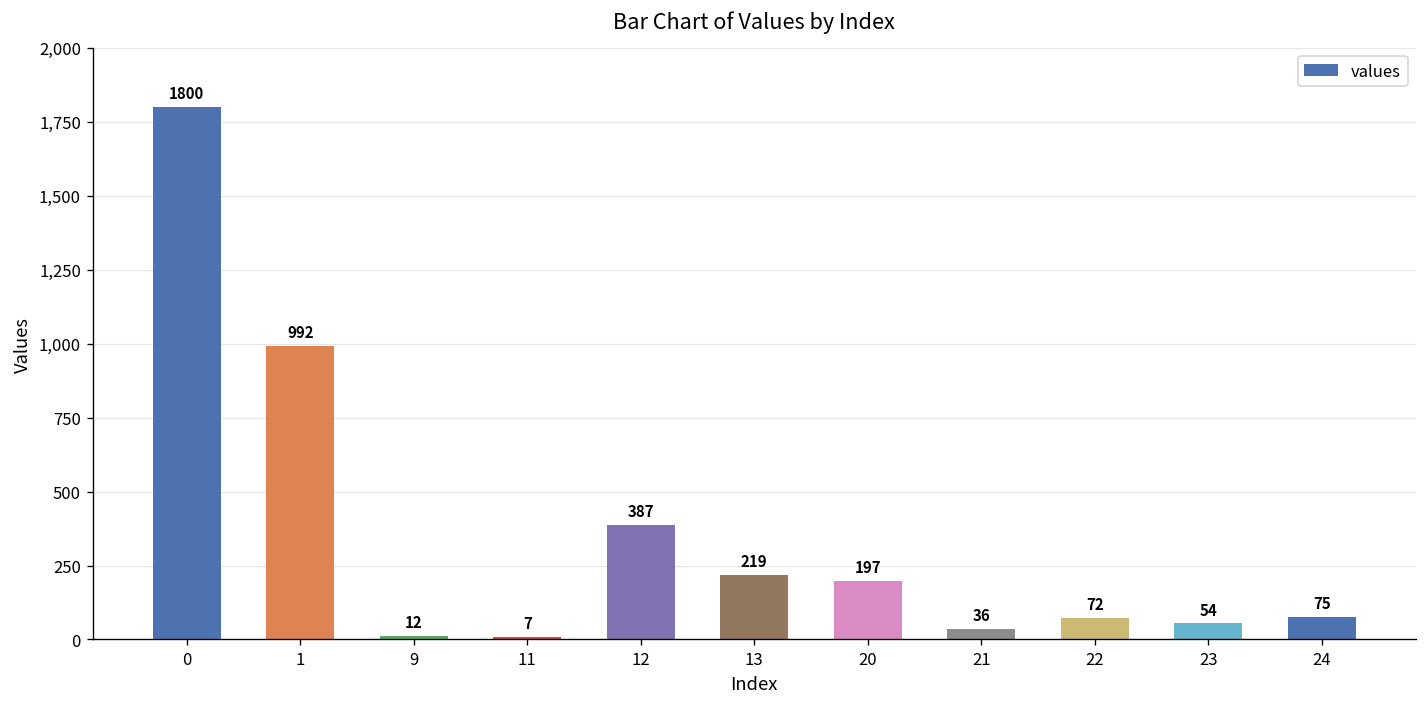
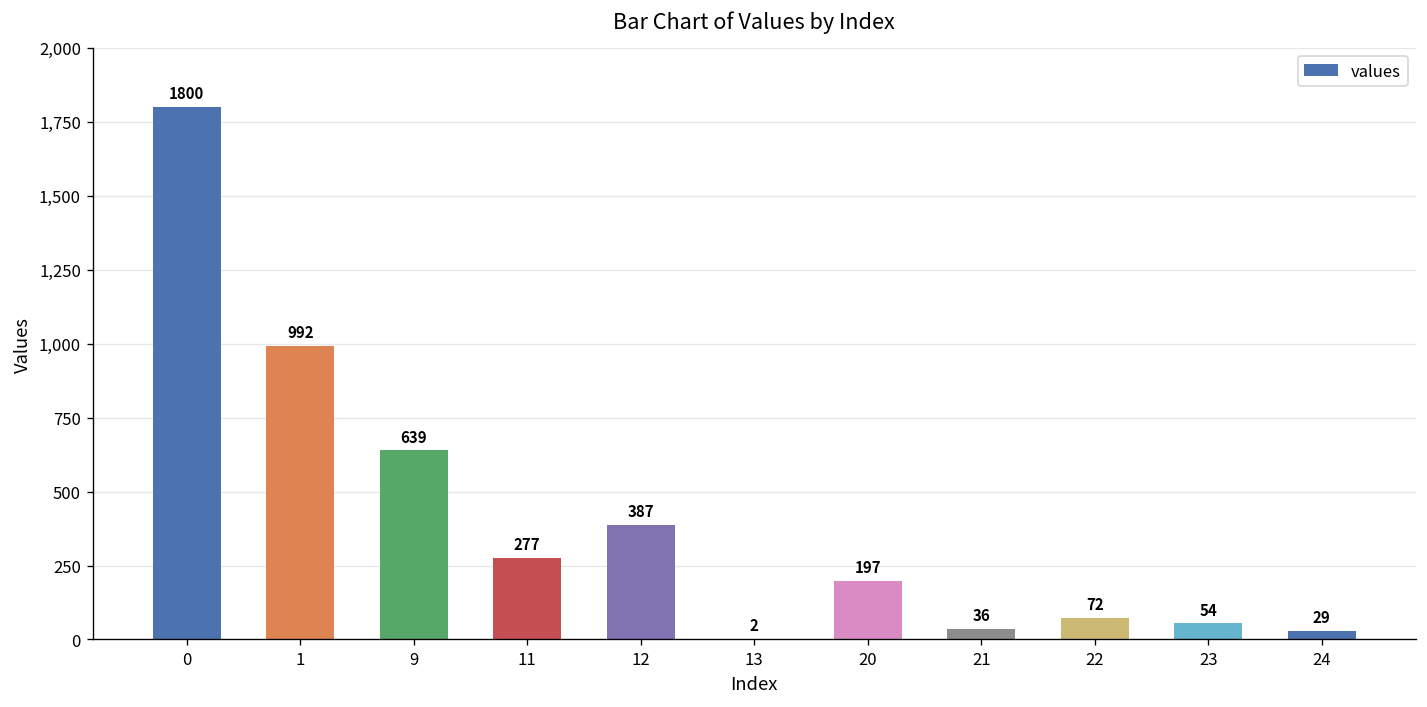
9: 12 -> 639
11: 7 -> 277
13: 219 -> 2
24: 75 -> 29
